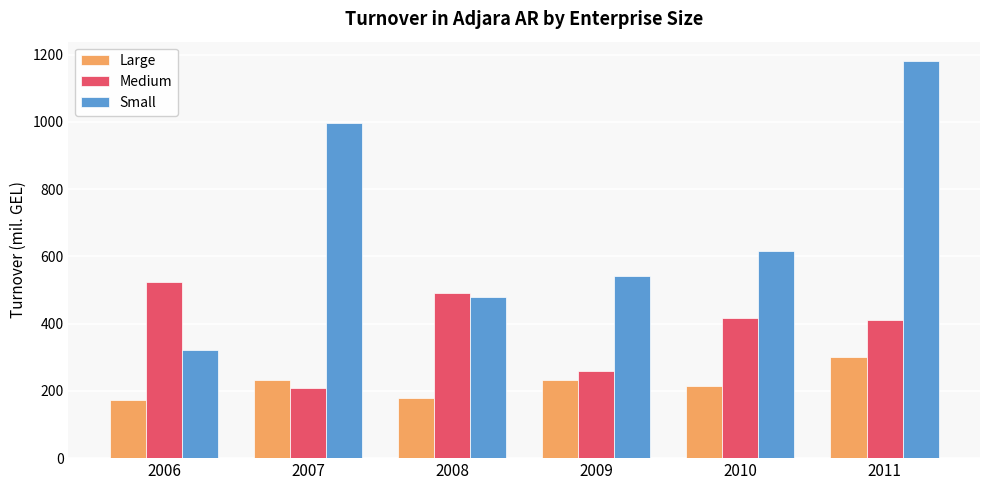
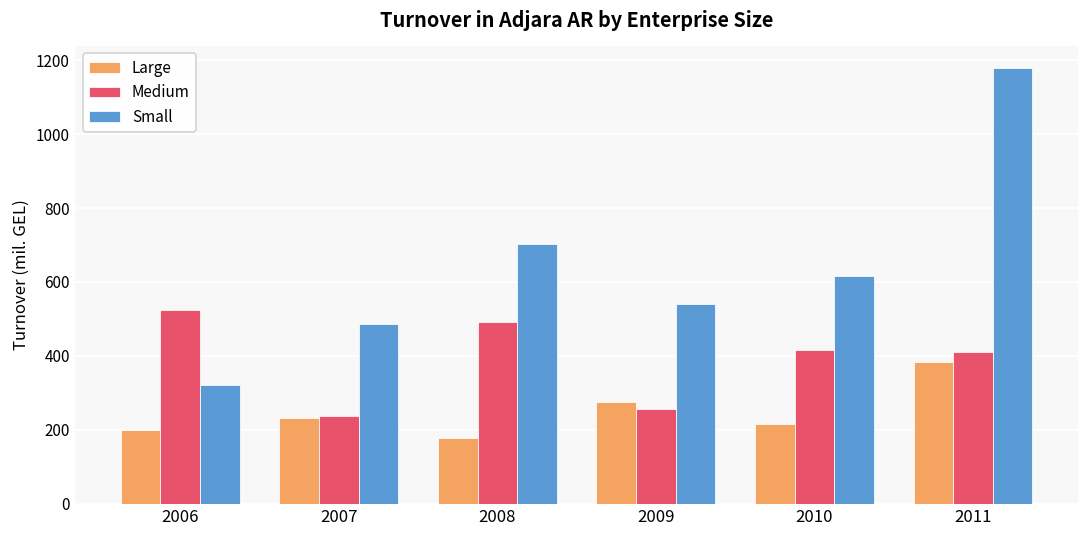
Large, 2006: 170 -> 200
Medium, 2007: 210 -> 240
Small, 2007: 1000 -> 490
Small, 2008: 480 -> 700
Large, 2009: 230 -> 280
Large, 2011: 300 -> 380
